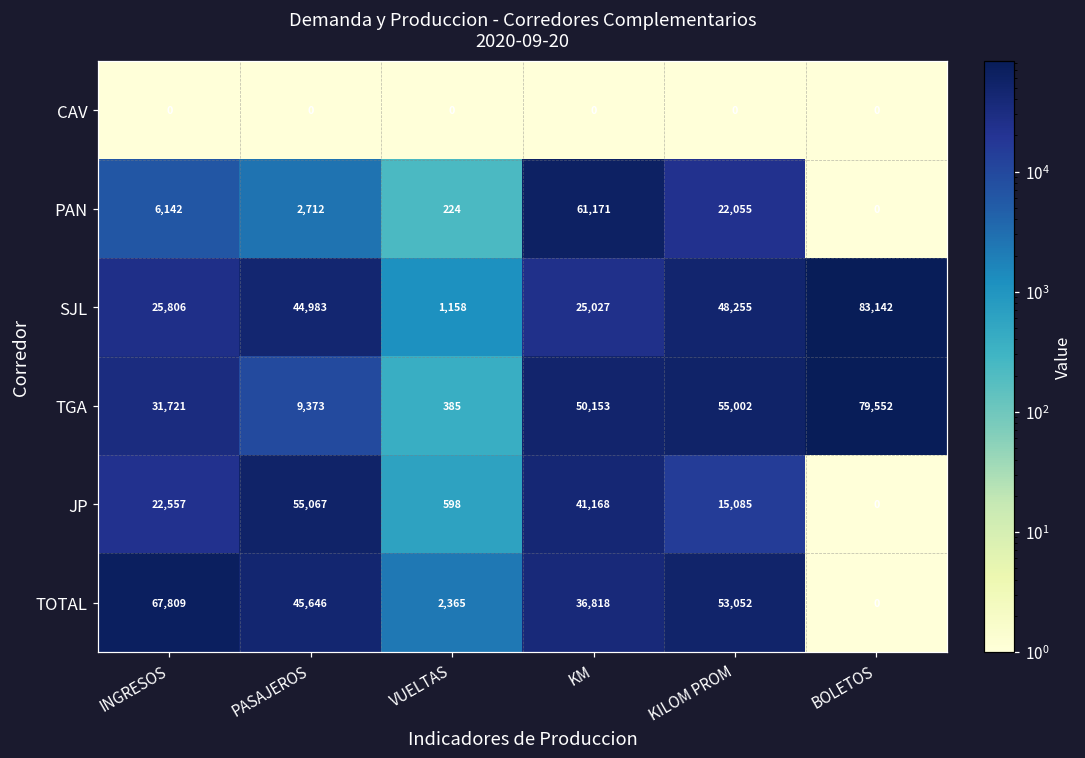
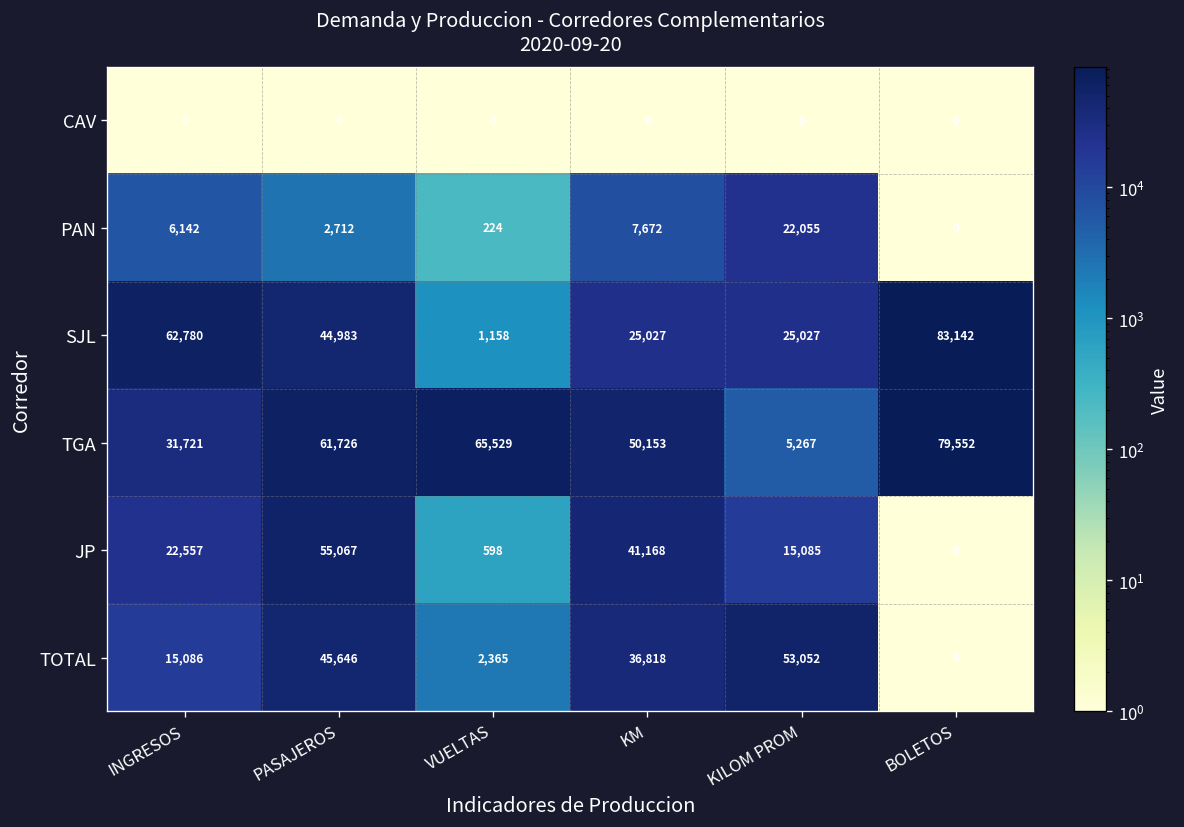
PAN, KM: 61,171 -> 7,672
SJL, INGRESOS: 25,806 -> 62,780
SJL, KILOM PROM: 48,255 -> 25,027
TGA, PASAJEROS: 9,373 -> 61,726
TGA, VUELTAS: 385 -> 65,529
TGA, KILOM PROM: 55,002 -> 5,267
TOTAL, INGRESOS: 67,809 -> 15,086
